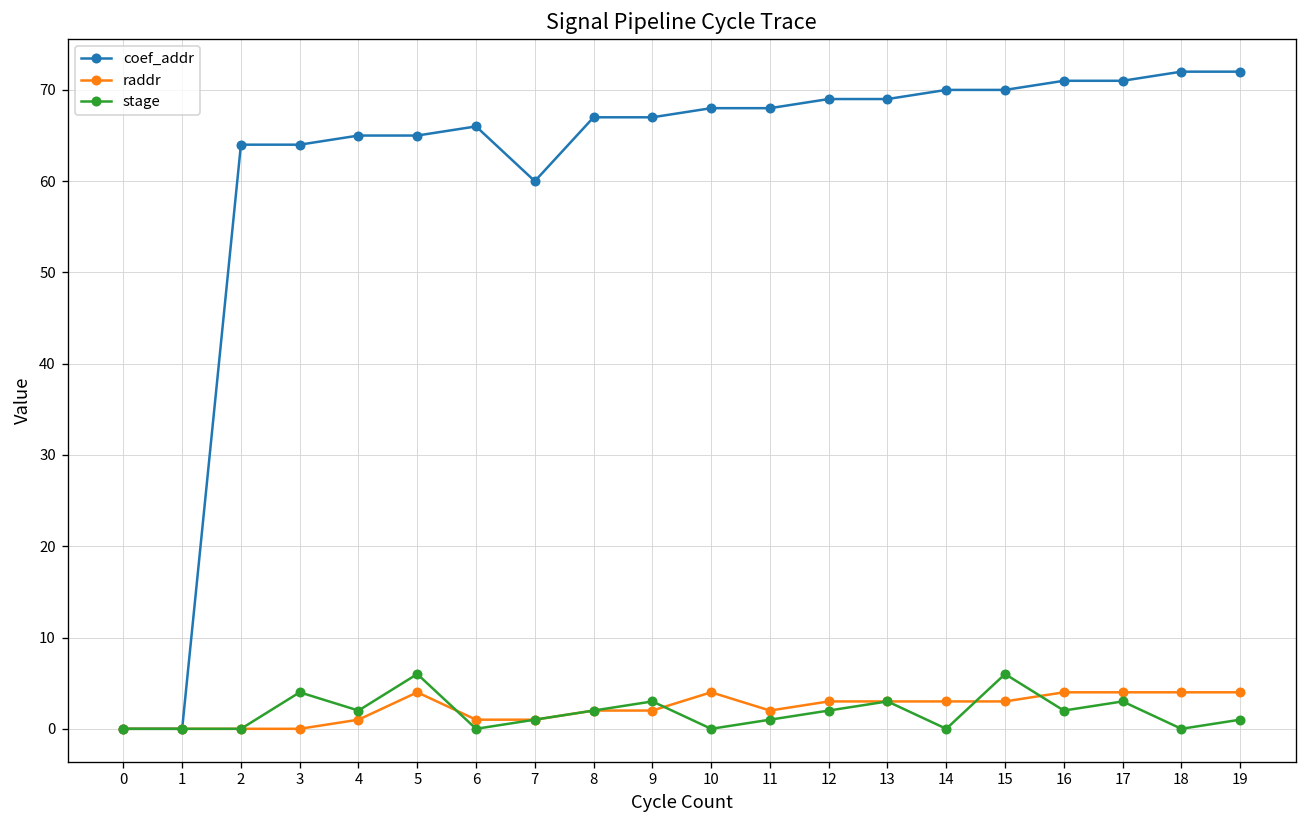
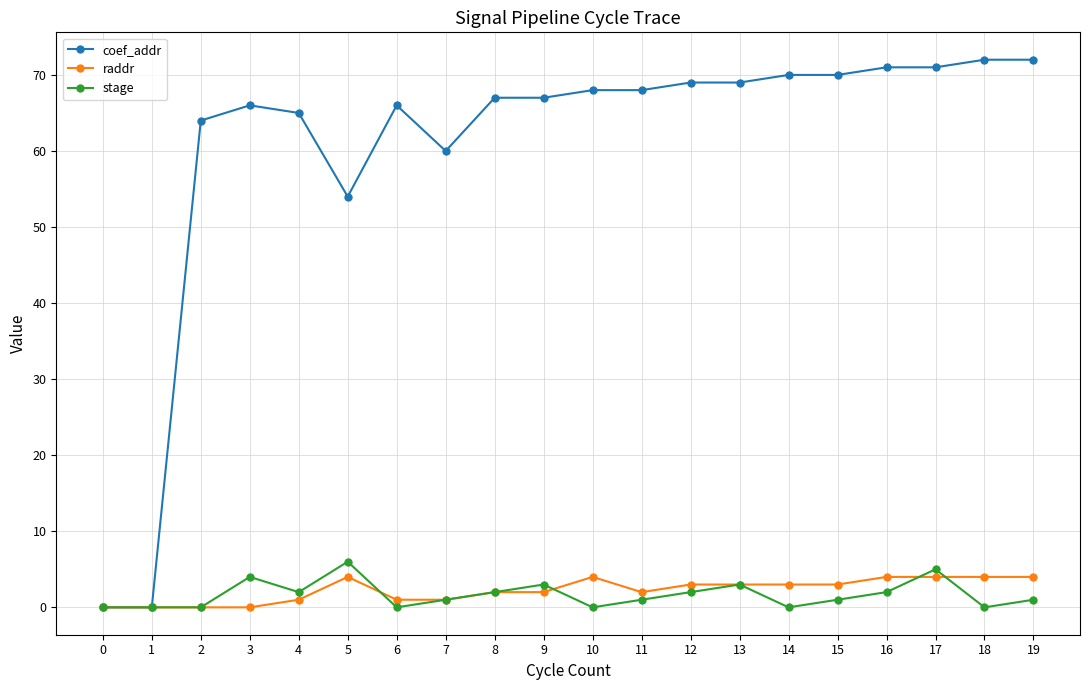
coef_addr, 3: 64 -> 66
coef_addr, 5: 65 -> 54
stage, 15: 6 -> 1
stage, 17: 3 -> 5
